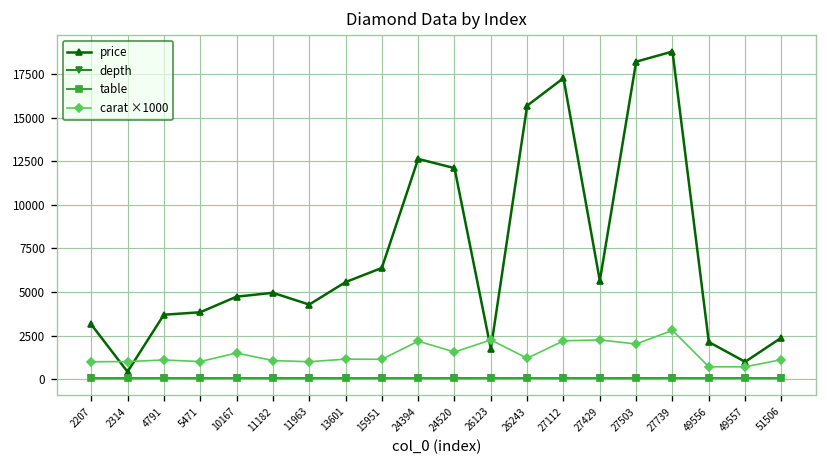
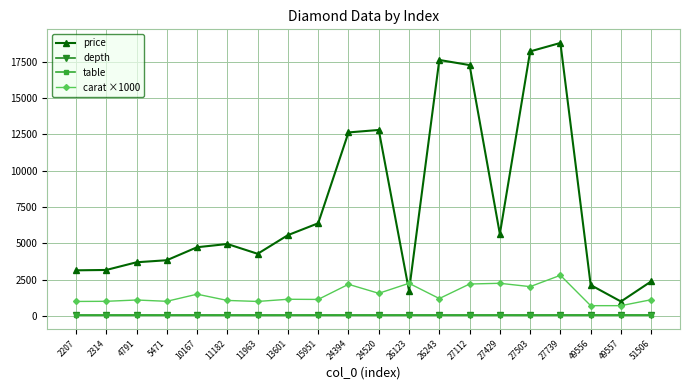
price, 2314: 400 -> 3200
price, 24520: 12100 -> 12800
price, 26243: 15700 -> 17600
